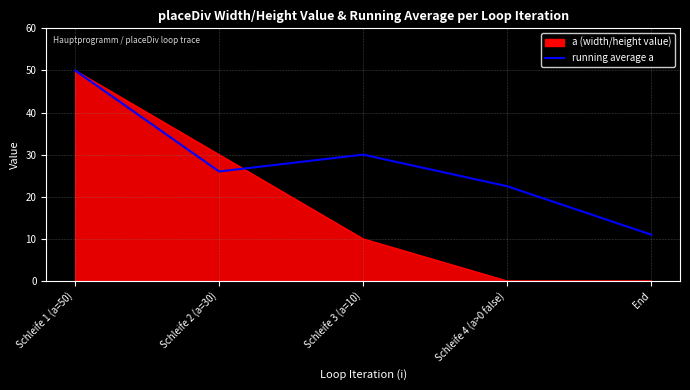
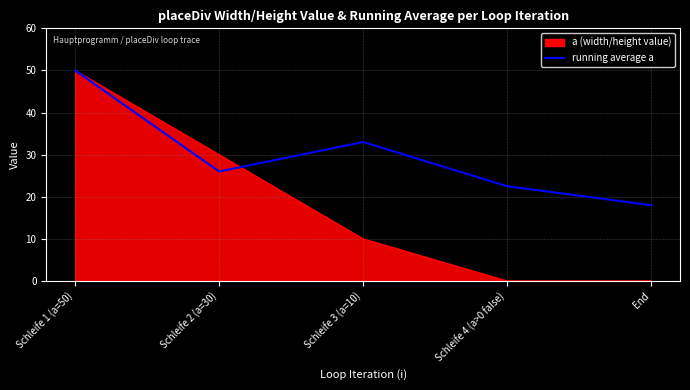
running average a, Schleife 3 (a=10): 30 -> 33
running average a, End: 11 -> 18
